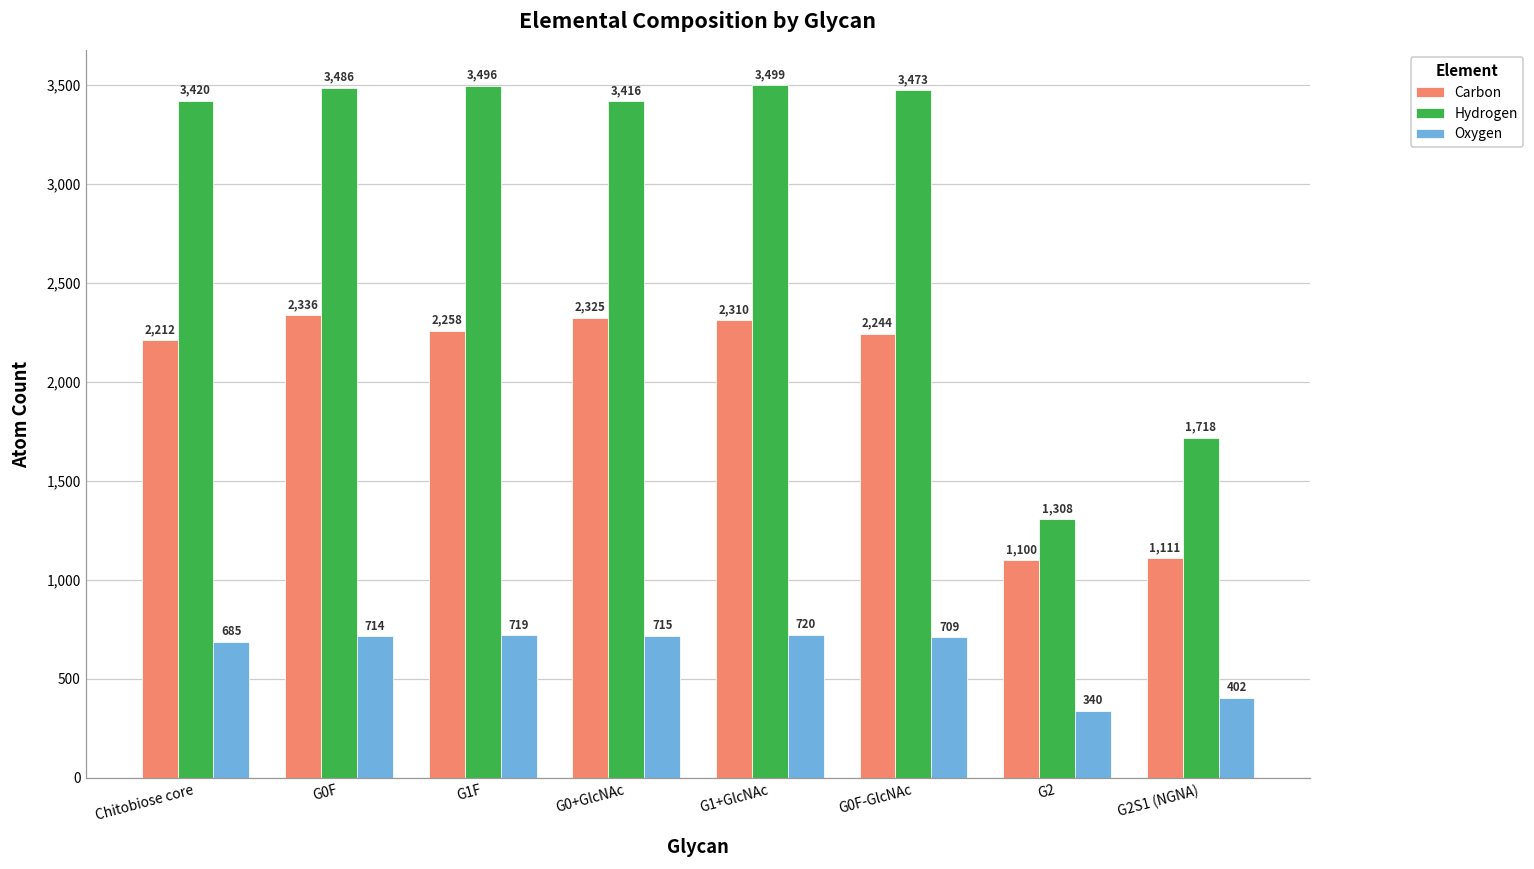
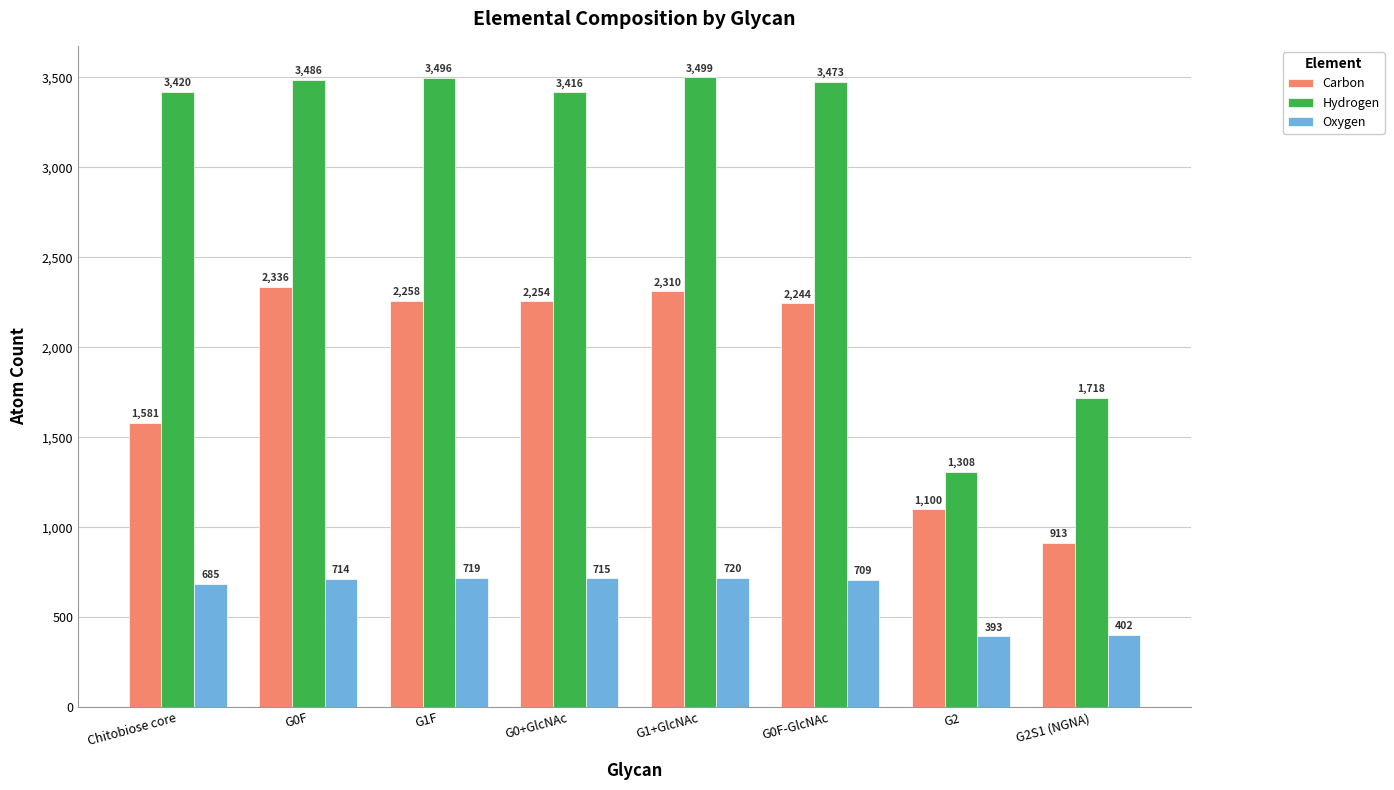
Carbon, Chitobiose core: 2,212 -> 1,581
Carbon, G0+GlcNAc: 2,325 -> 2,254
Oxygen, G2: 340 -> 393
Carbon, G2S1 (NGNA): 1,111 -> 913
